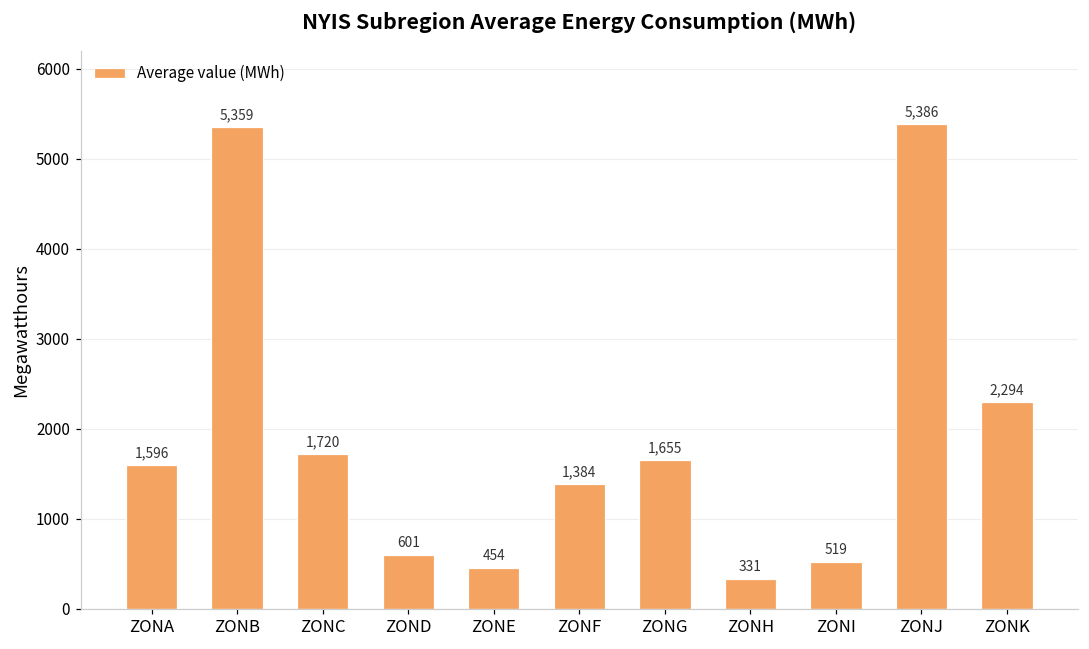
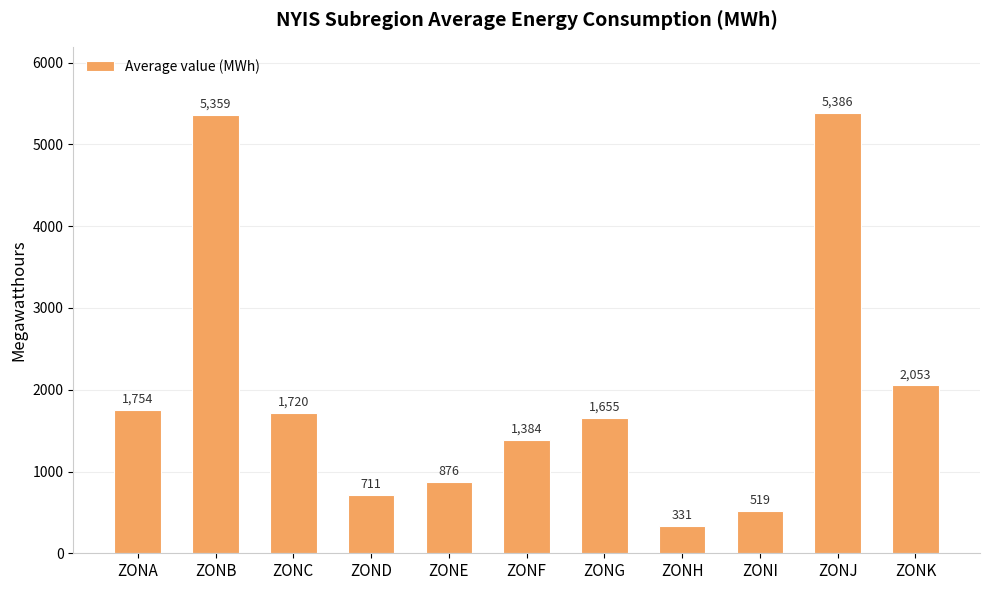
ZONA: 1,596 -> 1,754
ZOND: 601 -> 711
ZONE: 454 -> 876
ZONK: 2,294 -> 2,053
